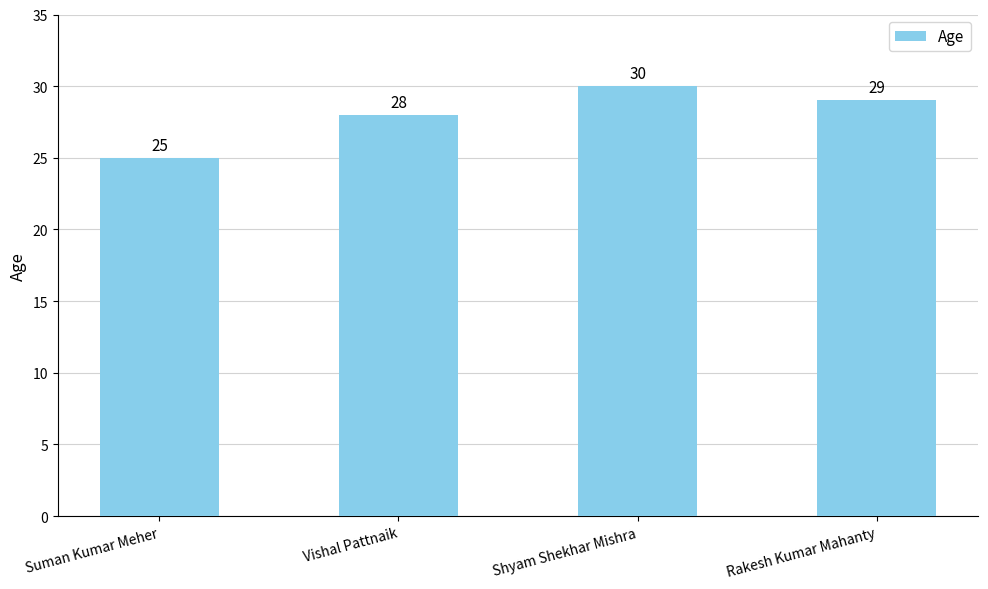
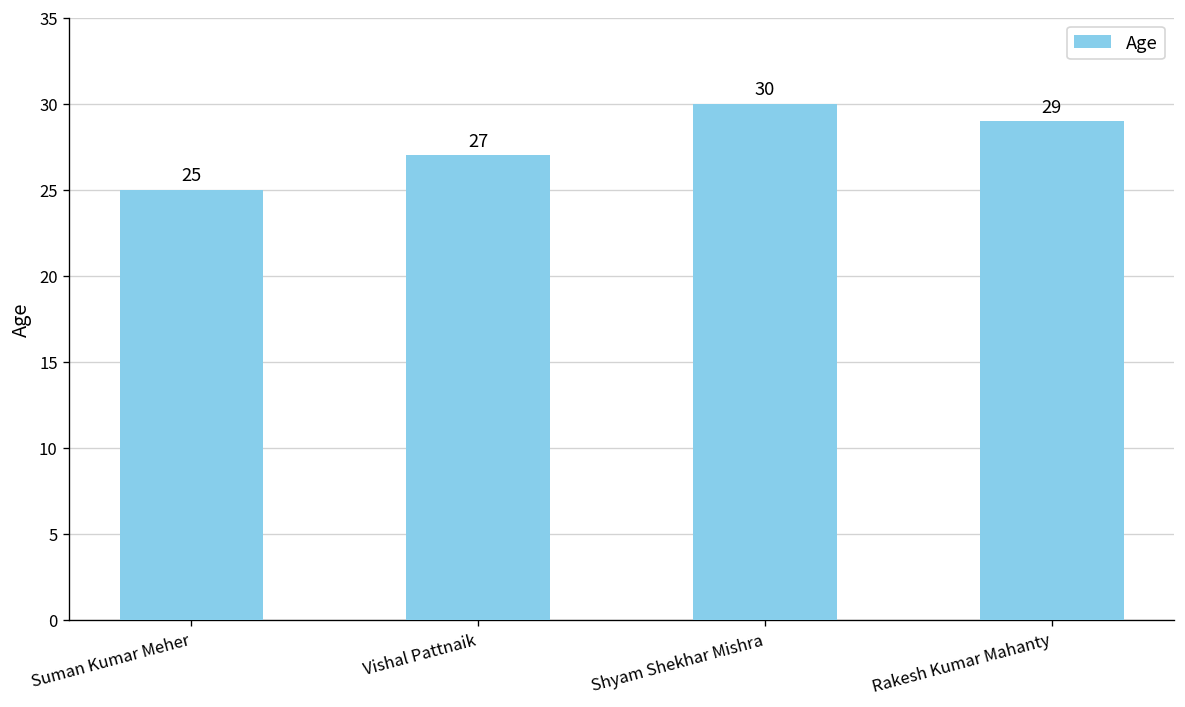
Vishal Pattnaik: 28 -> 27
